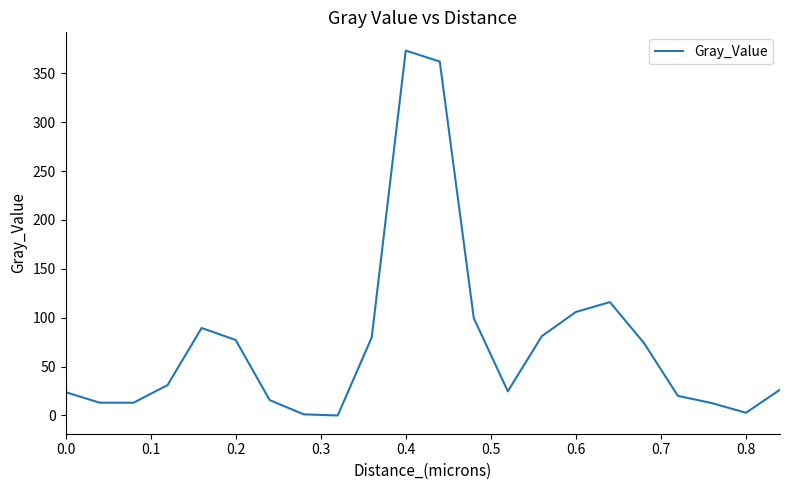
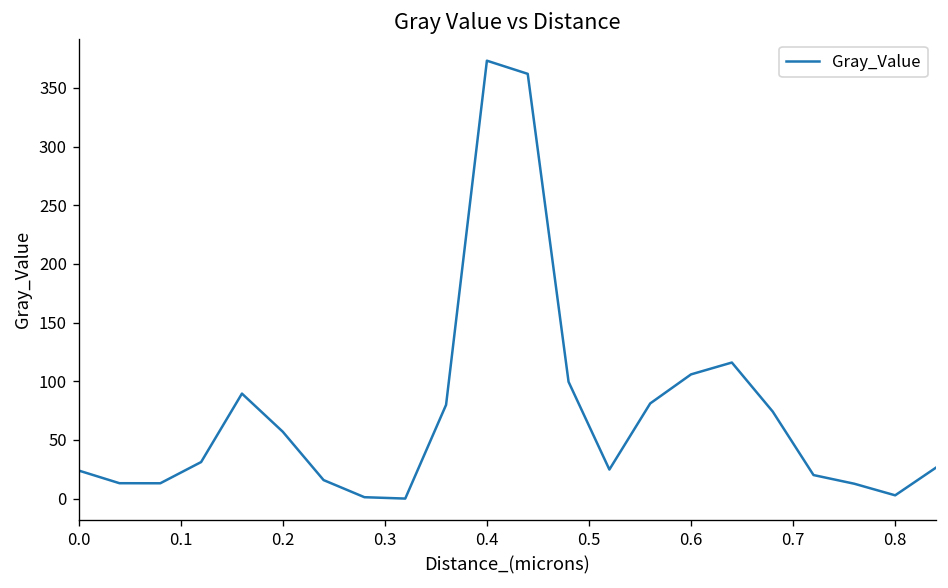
0.2: 80 -> 60
